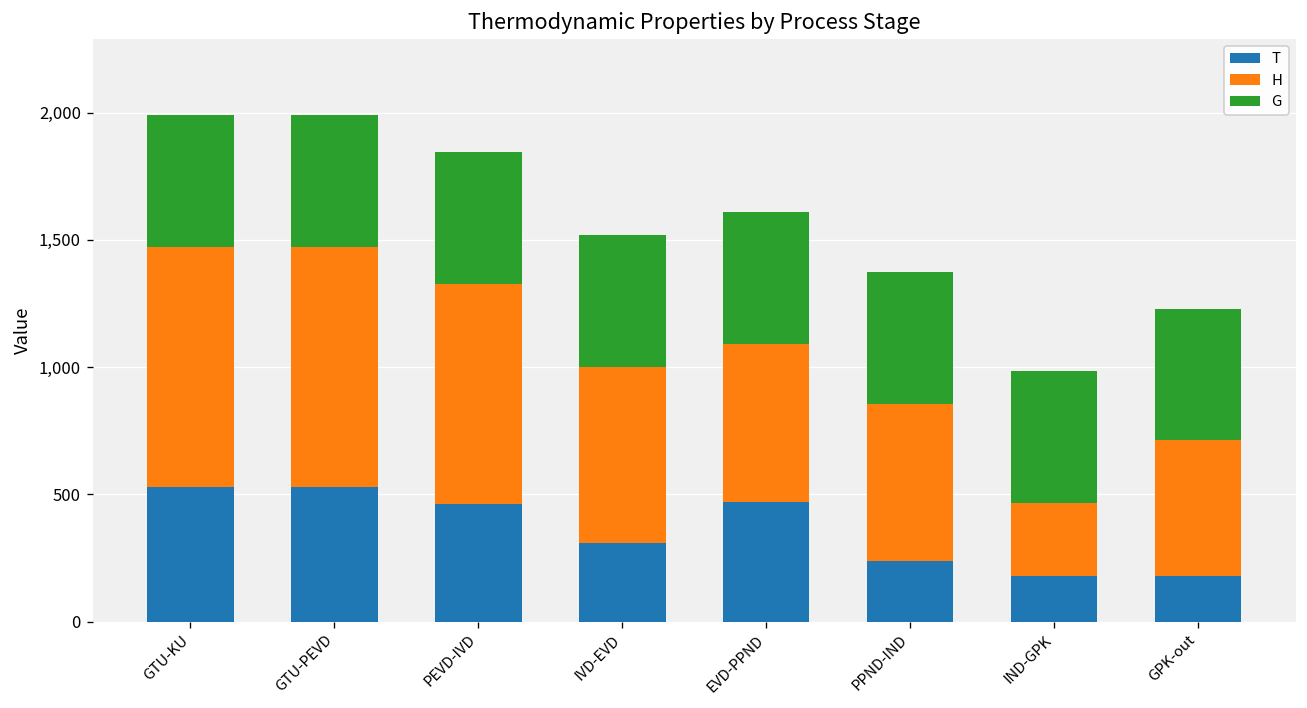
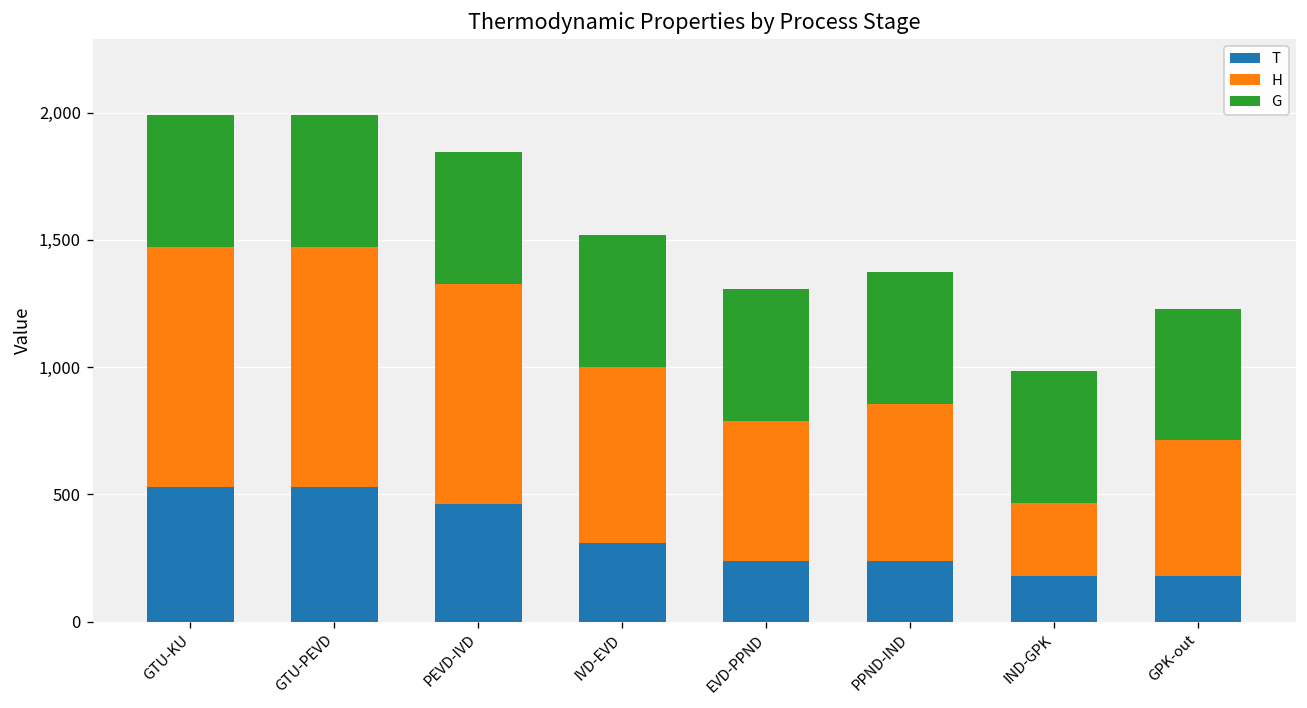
T, EVD-PPND: 470 -> 240
H, EVD-PPND: 620 -> 550
